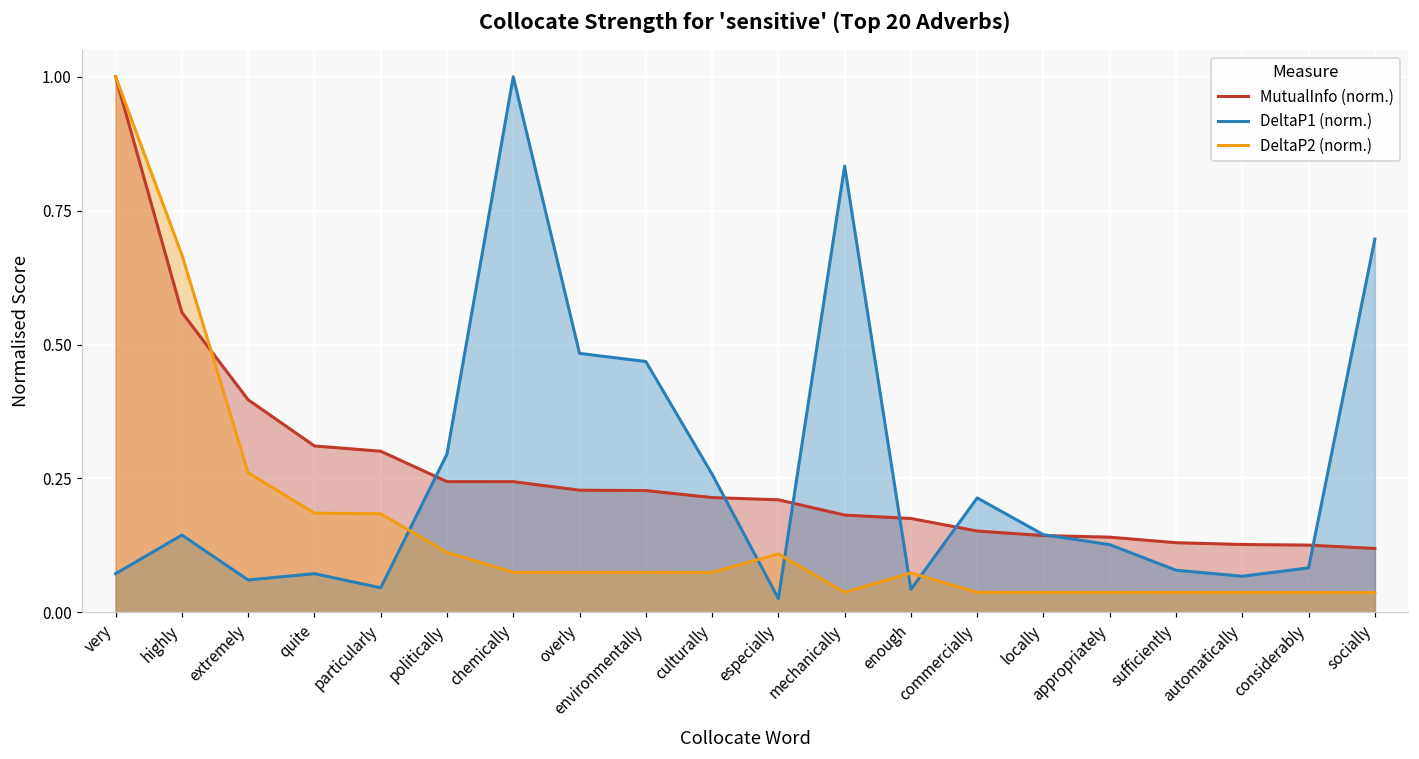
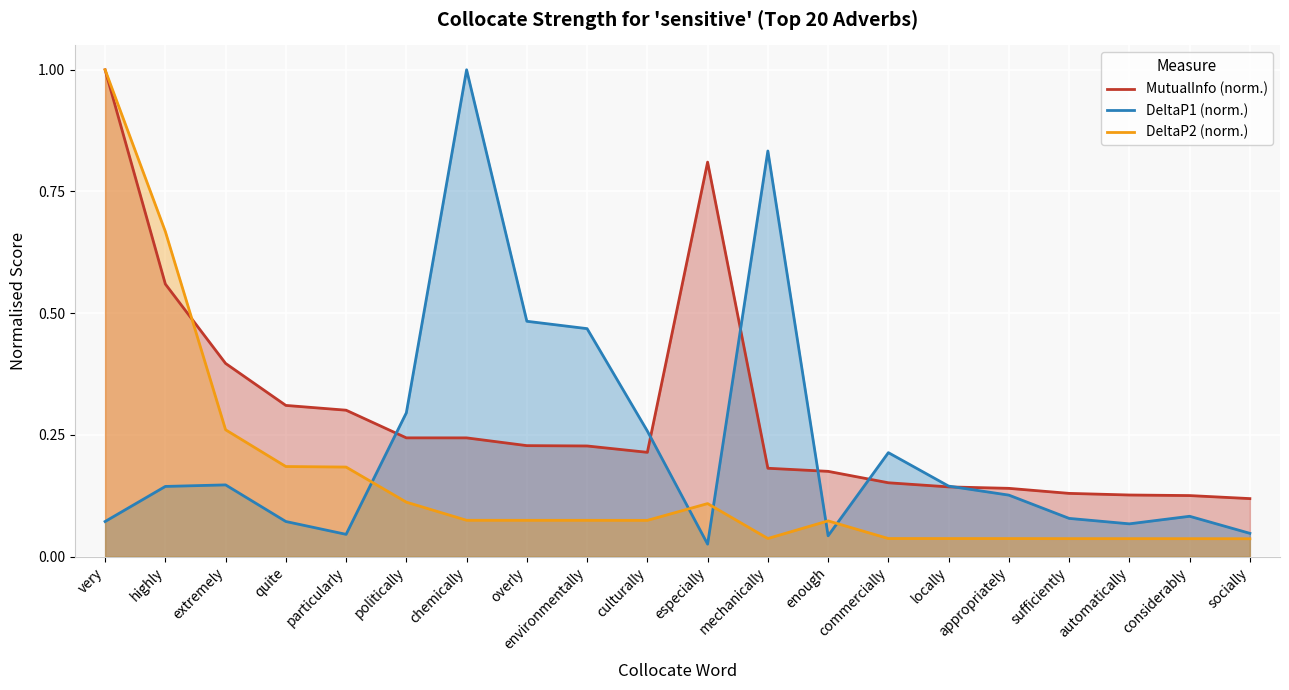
DeltaP1 (norm.), extremely: 0.06 -> 0.15
MutualInfo (norm.), especially: 0.21 -> 0.81
DeltaP1 (norm.), socially: 0.70 -> 0.05
